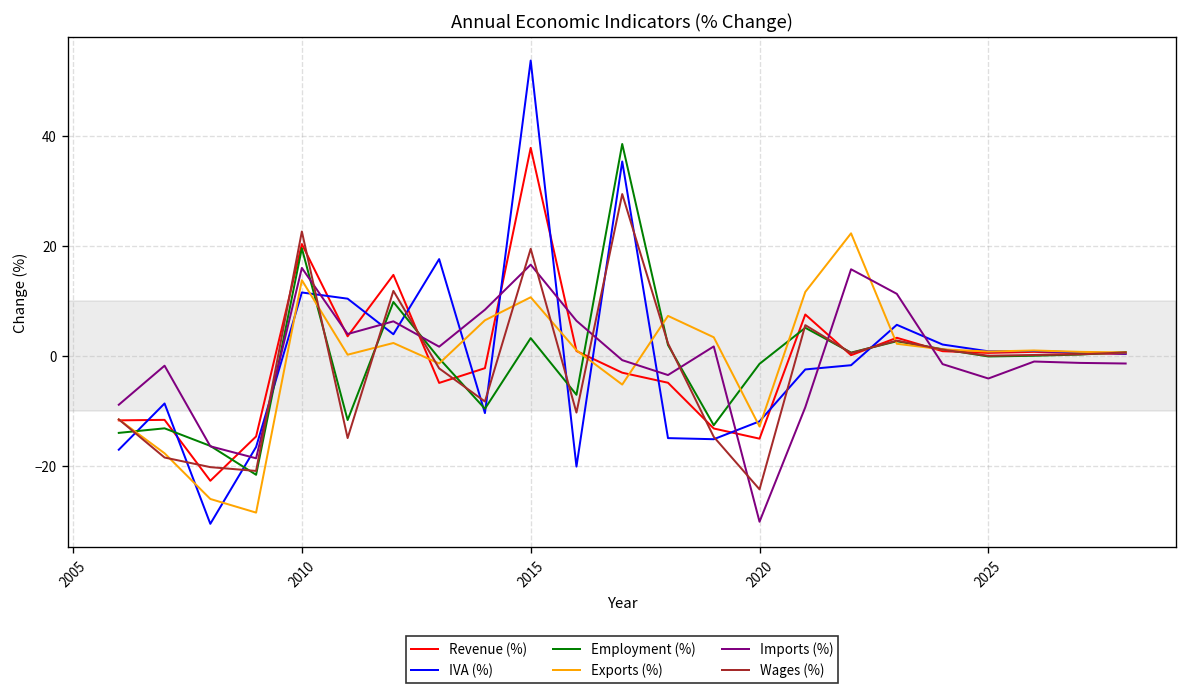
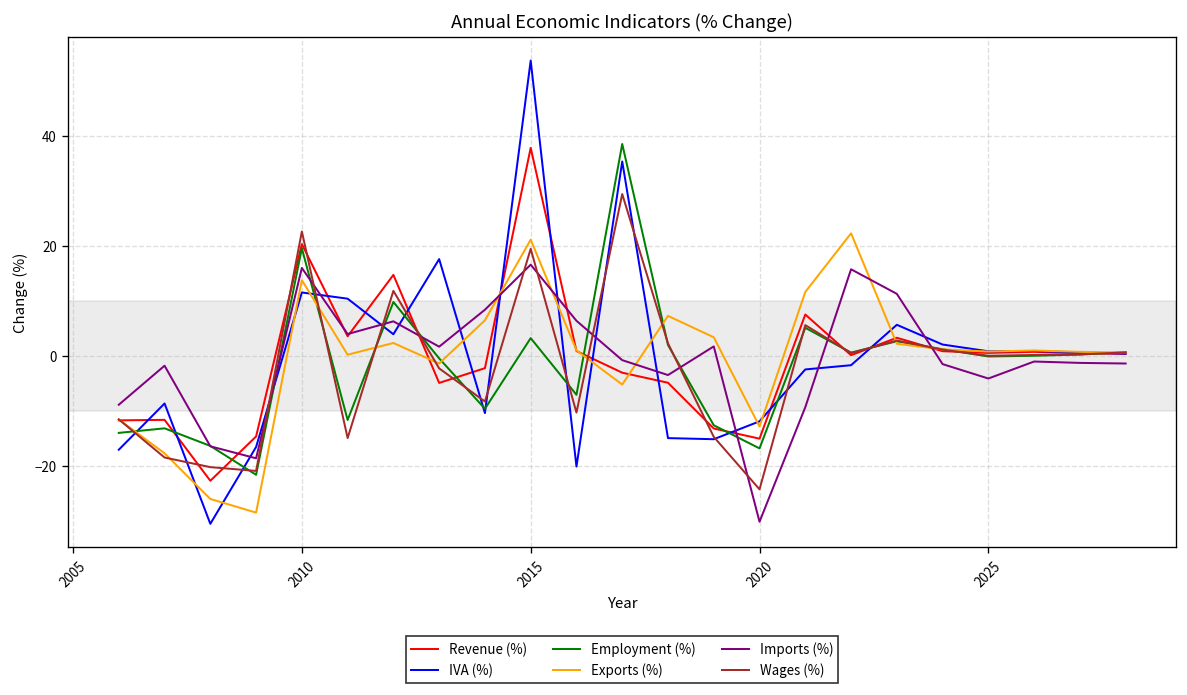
Exports (%), 2015: 11 -> 21
Employment (%), 2020: -1 -> -17
